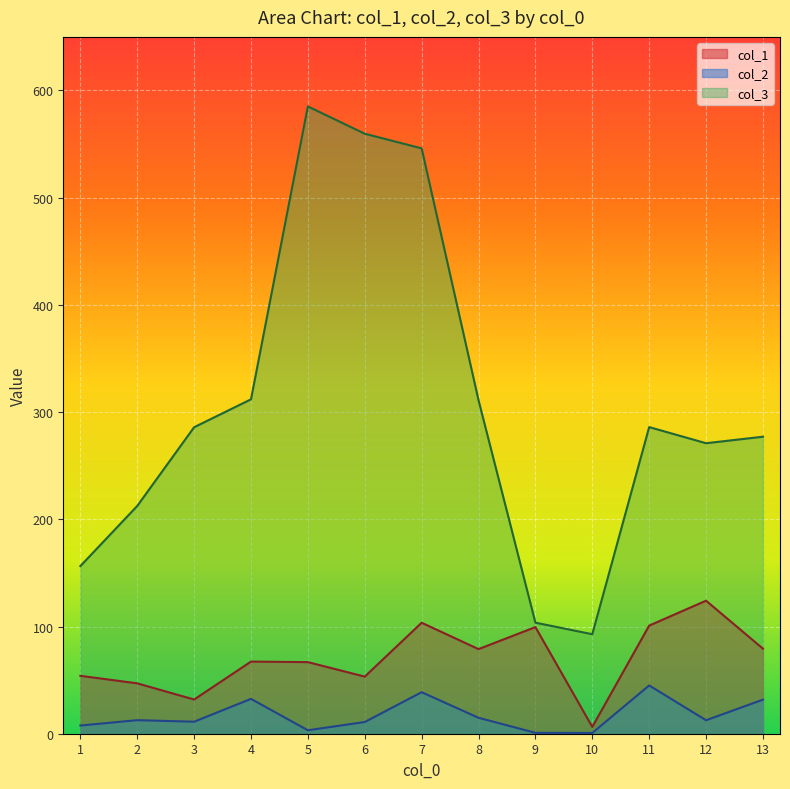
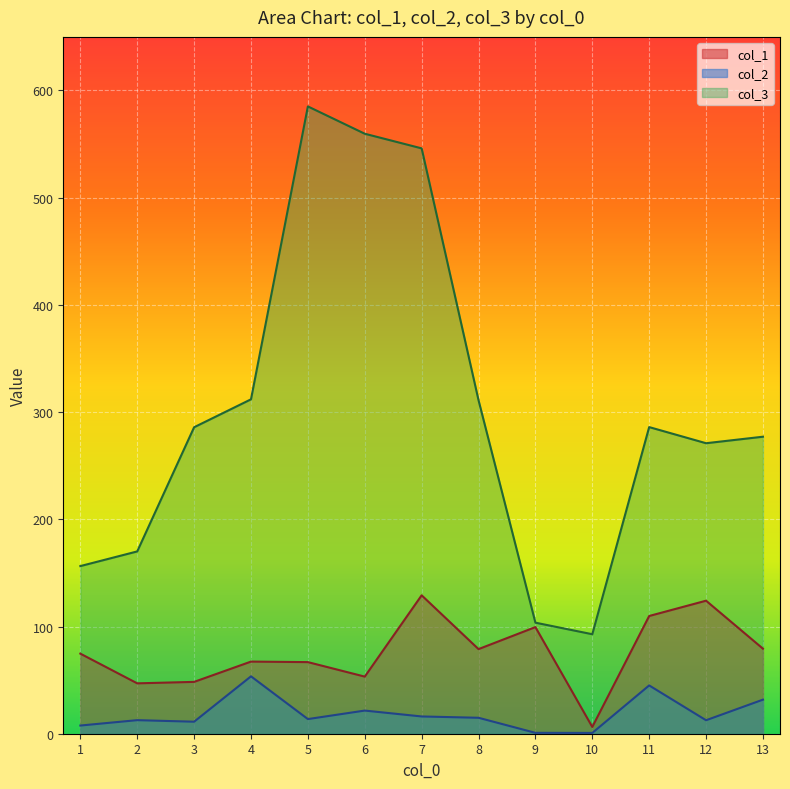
col_1, 1: 54 -> 75
col_3, 2: 212 -> 170
col_1, 3: 32 -> 48
col_2, 4: 33 -> 54
col_2, 5: 3 -> 14
col_2, 6: 11 -> 22
col_1, 7: 104 -> 129
col_2, 7: 39 -> 16
col_1, 11: 101 -> 110
